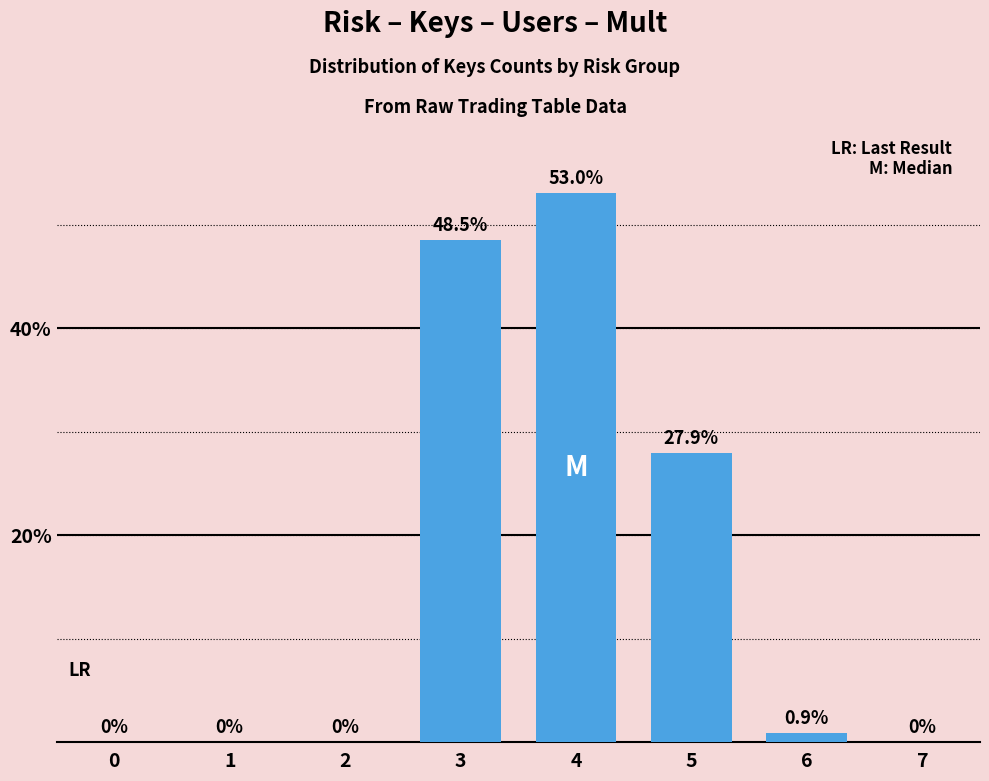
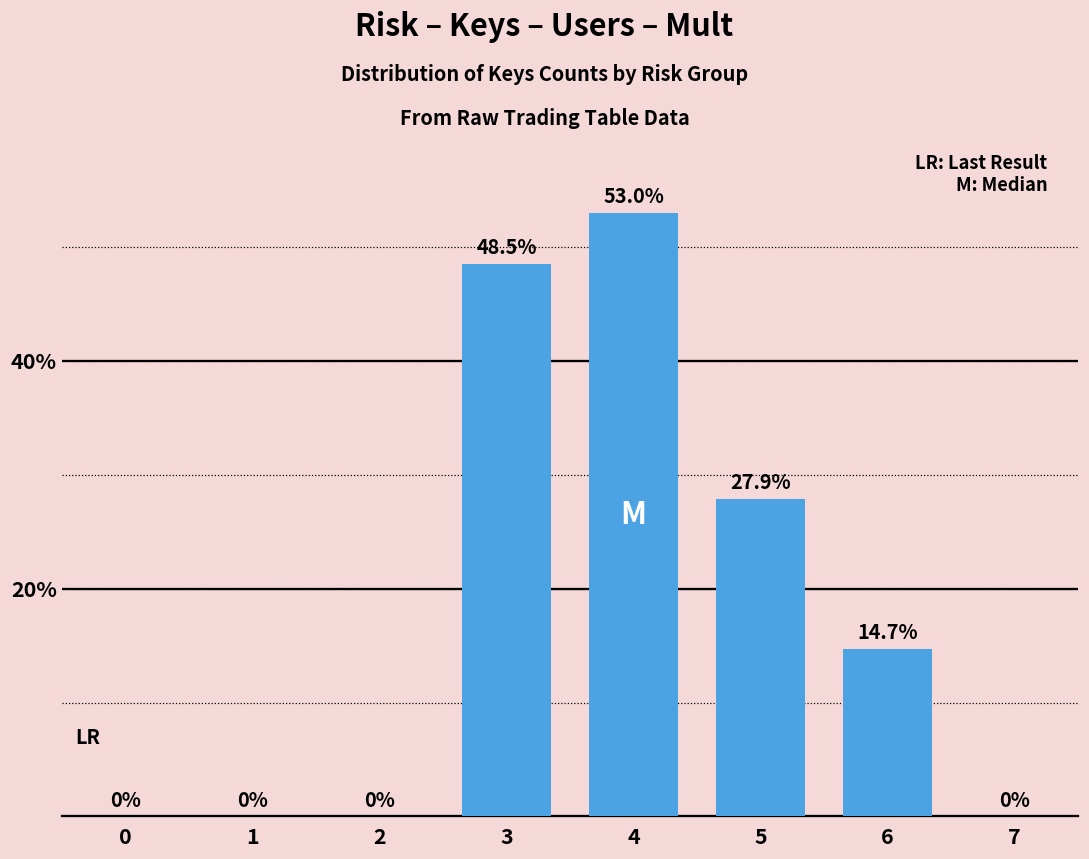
6: 0.9% -> 14.7%
